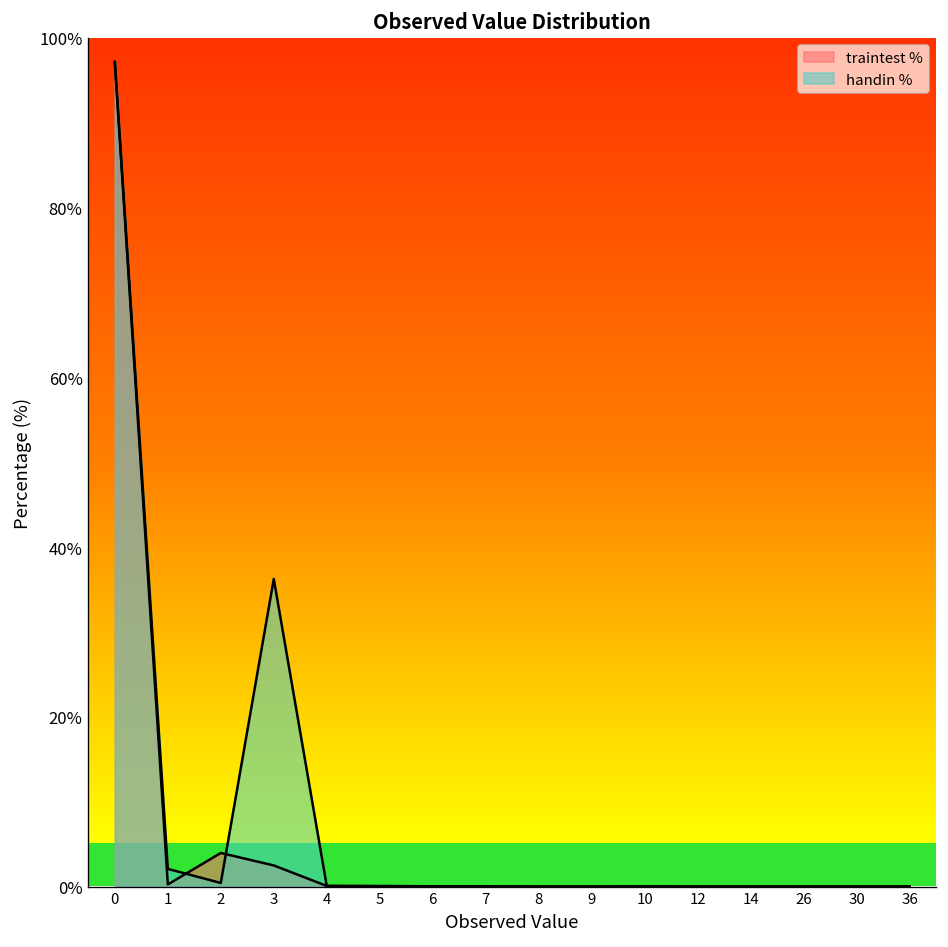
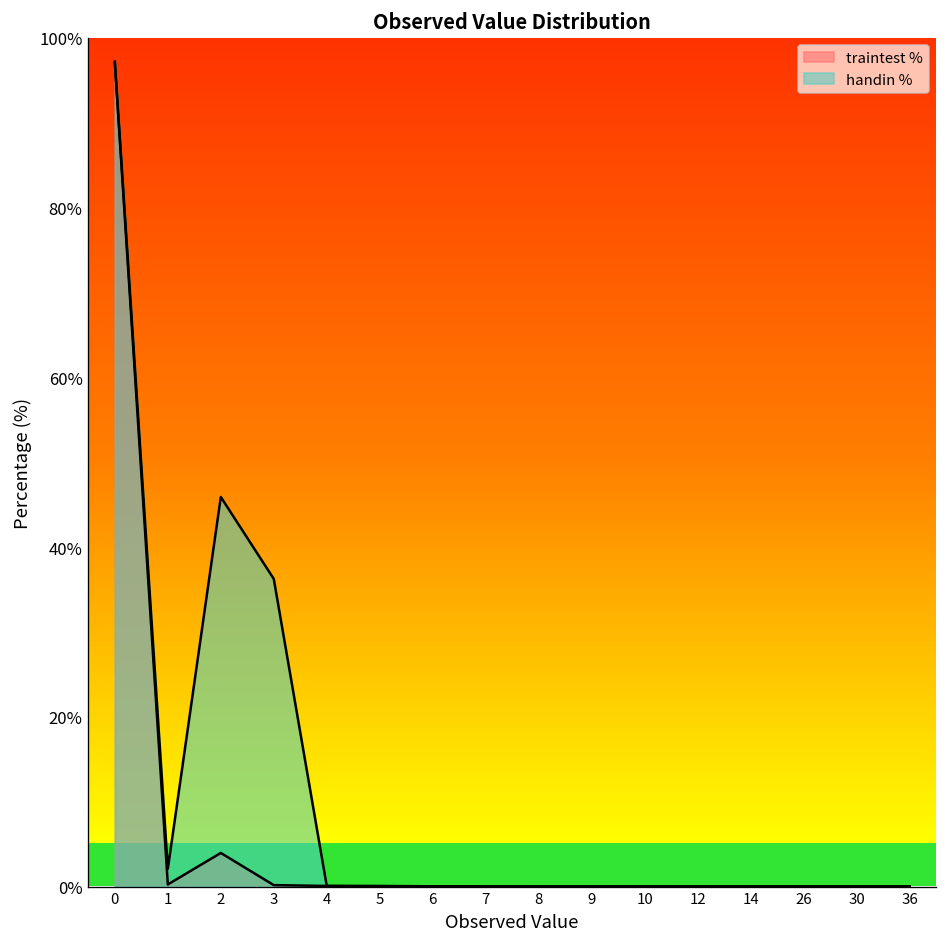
handin %, 2: 0% -> 46%
traintest %, 3: 2% -> 0%
